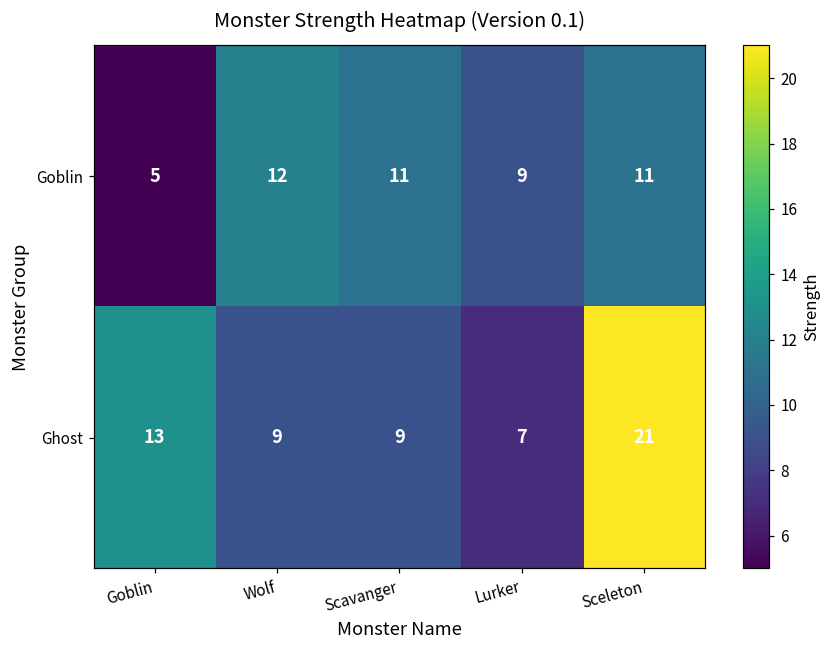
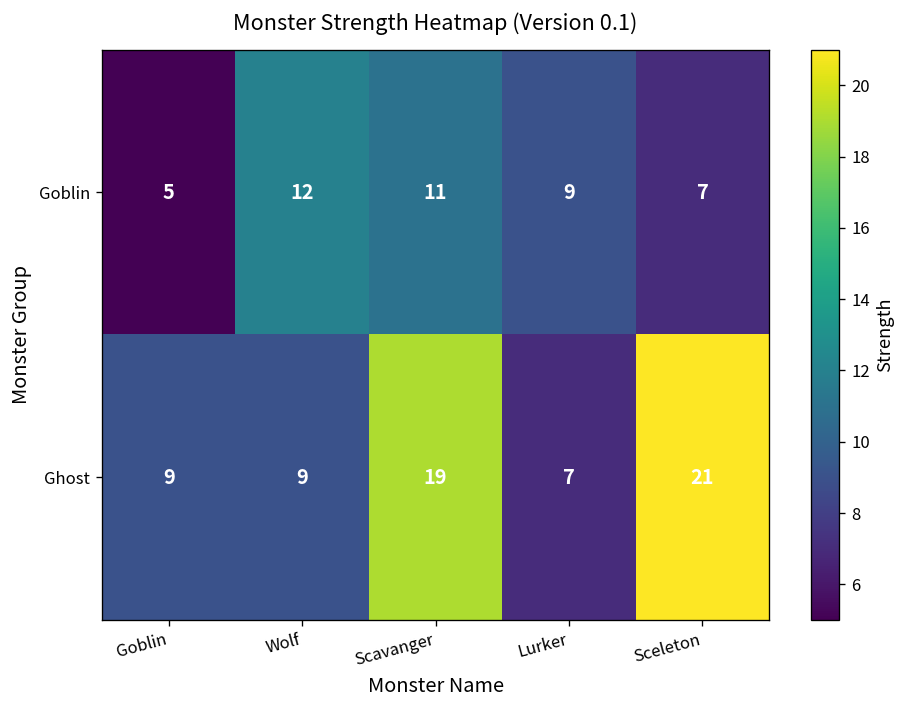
Goblin, Sceleton: 11 -> 7
Ghost, Goblin: 13 -> 9
Ghost, Scavanger: 9 -> 19
